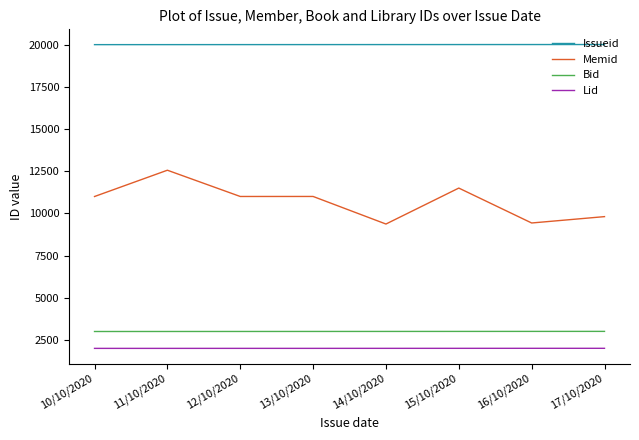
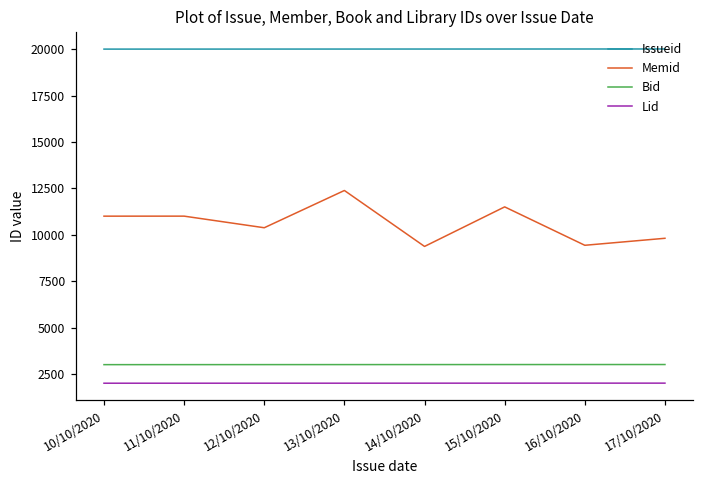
Memid, 11/10/2020: 12600 -> 11000
Memid, 12/10/2020: 11000 -> 10400
Memid, 13/10/2020: 11000 -> 12400
